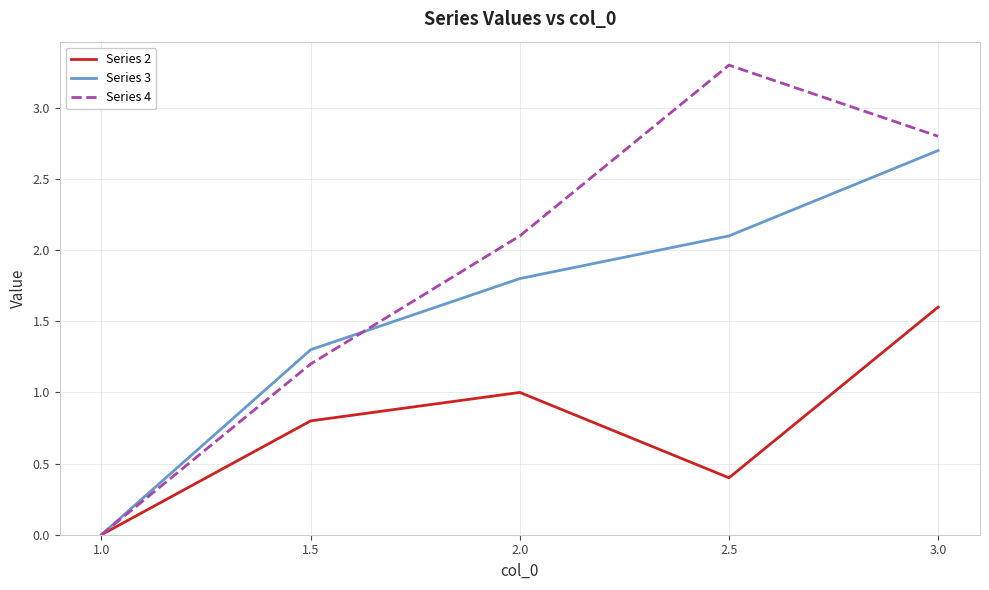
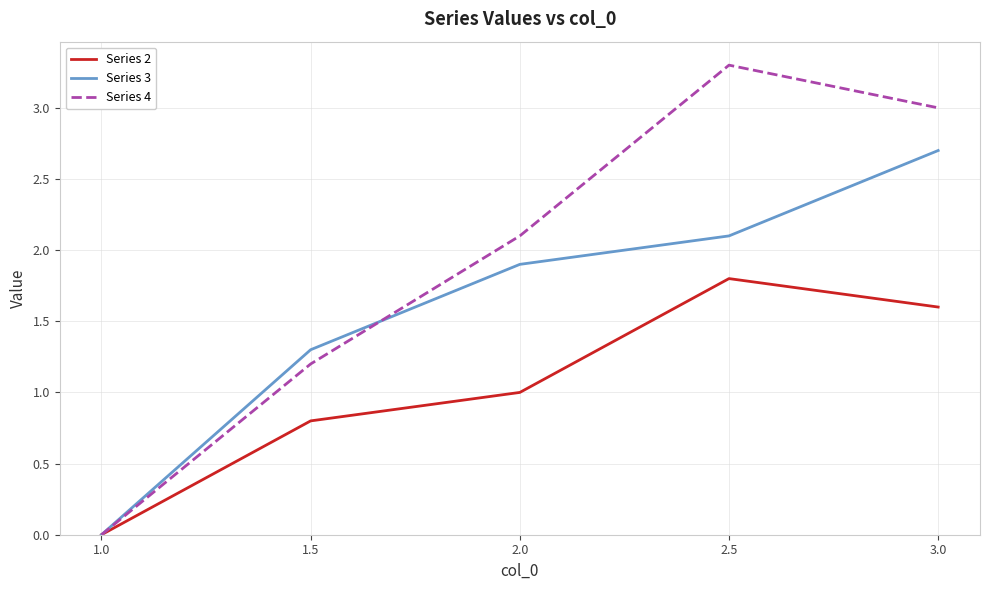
Series 3, 2.0: 1.8 -> 1.9
Series 2, 2.5: 0.4 -> 1.8
Series 4, 3.0: 2.8 -> 3.0
